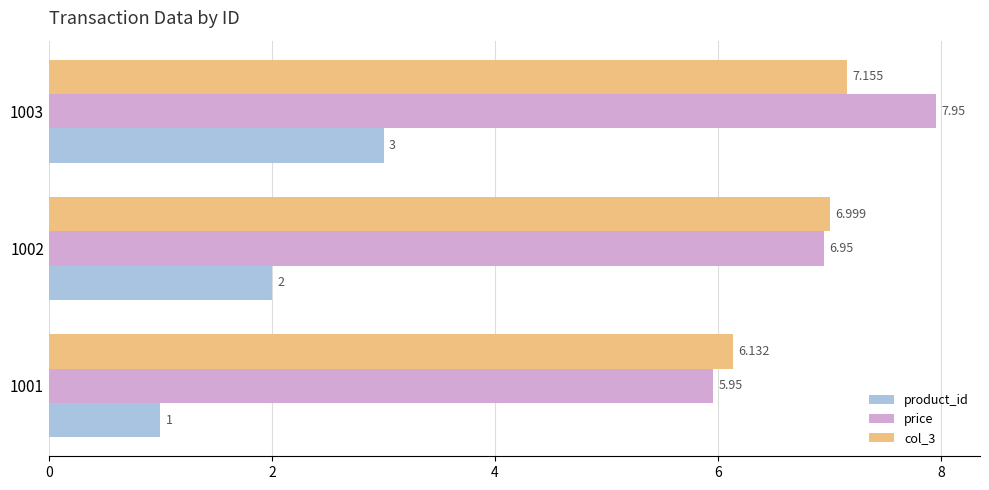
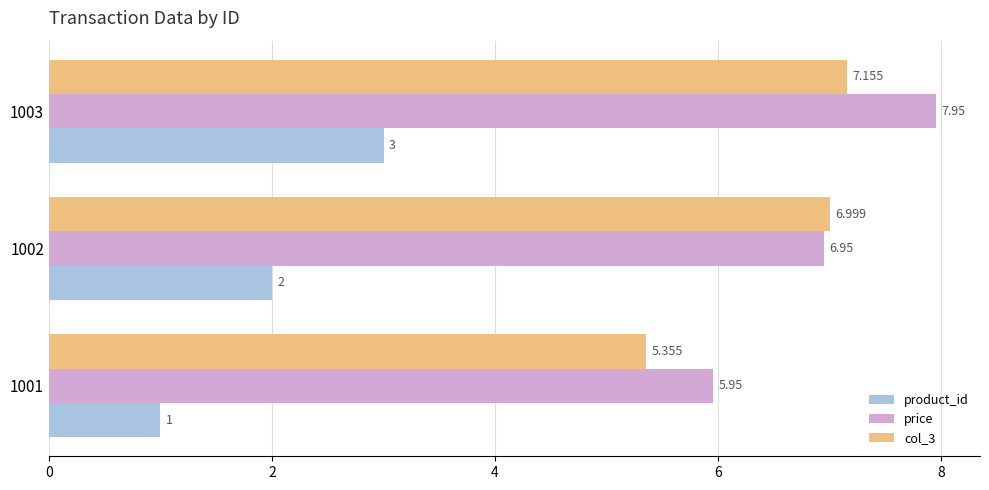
col_3, 1001: 6.132 -> 5.355
